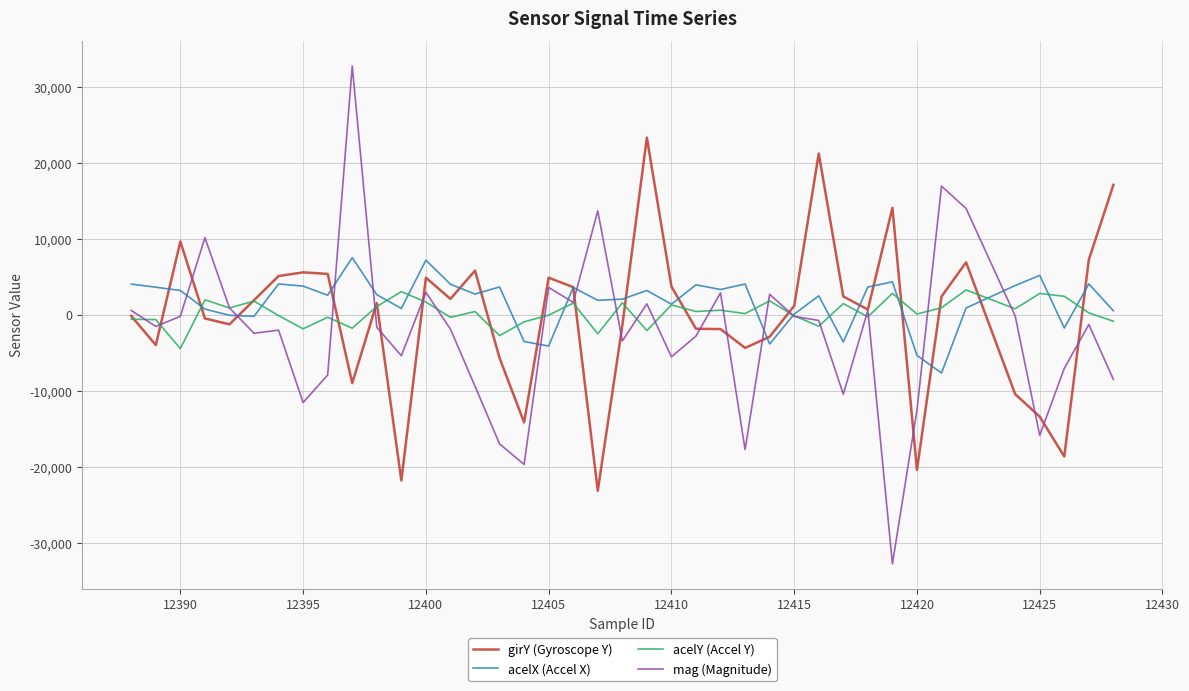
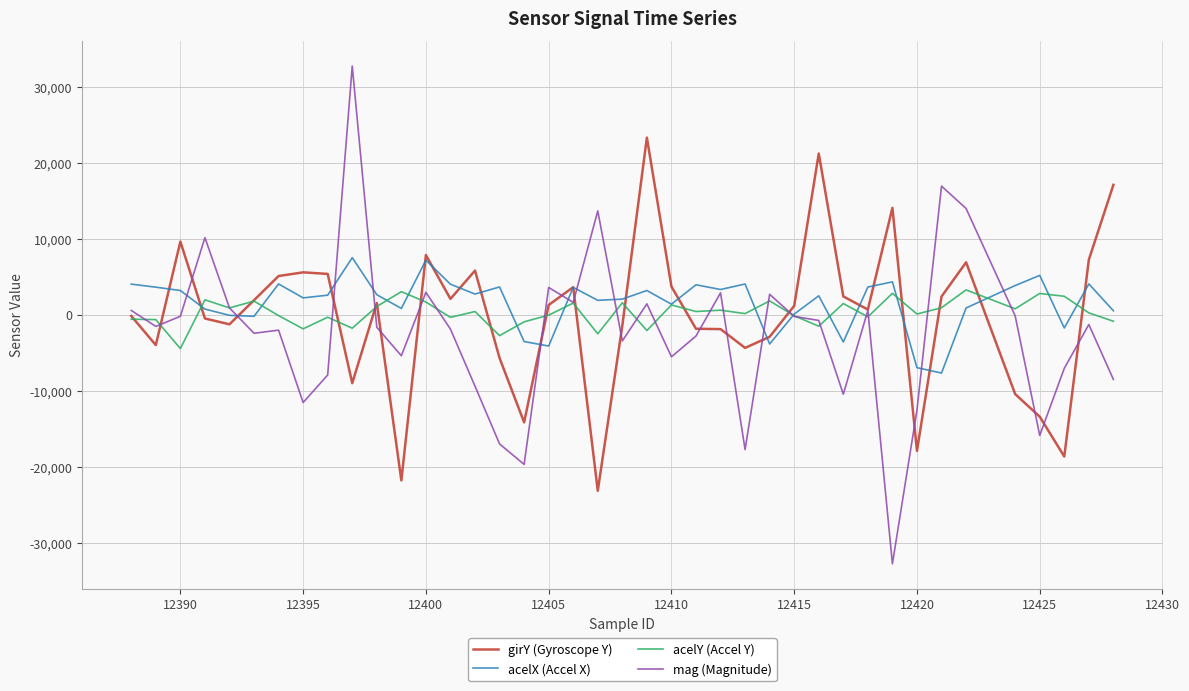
acelX (Accel X), 12395: 4,000 -> 2,000
girY (Gyroscope Y), 12400: 5,000 -> 8,000
girY (Gyroscope Y), 12405: 5,000 -> 1,000
girY (Gyroscope Y), 12420: -20,000 -> -18,000
acelX (Accel X), 12420: -5,000 -> -7,000
